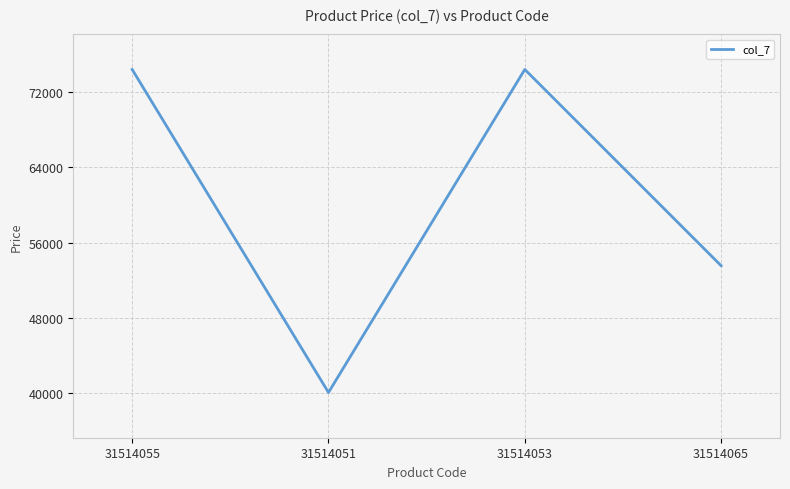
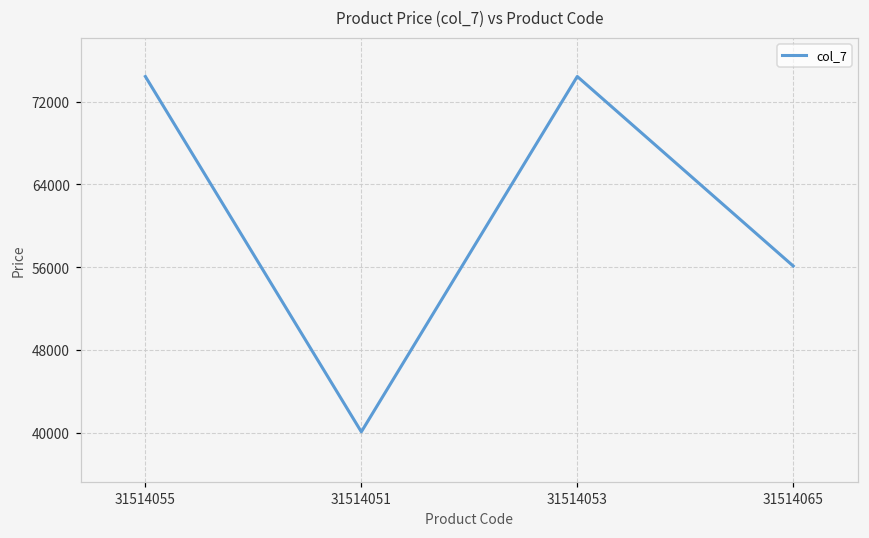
31514065: 54000 -> 56000
